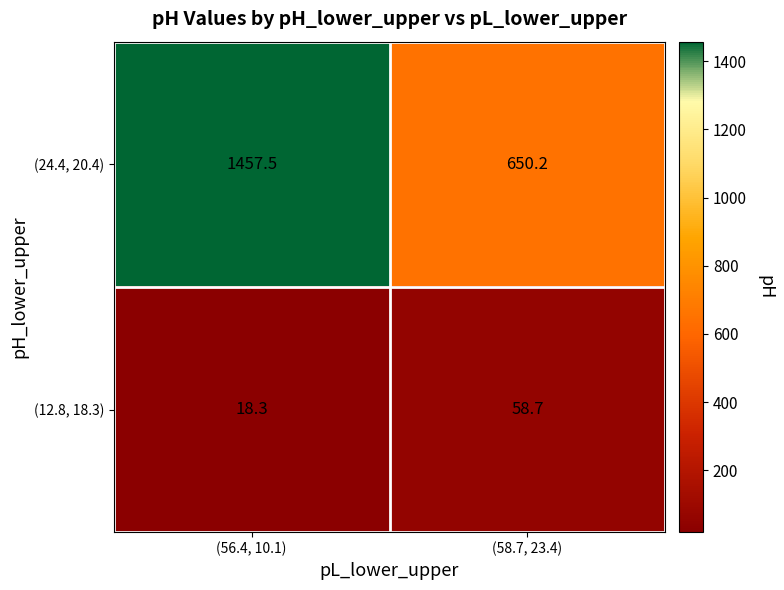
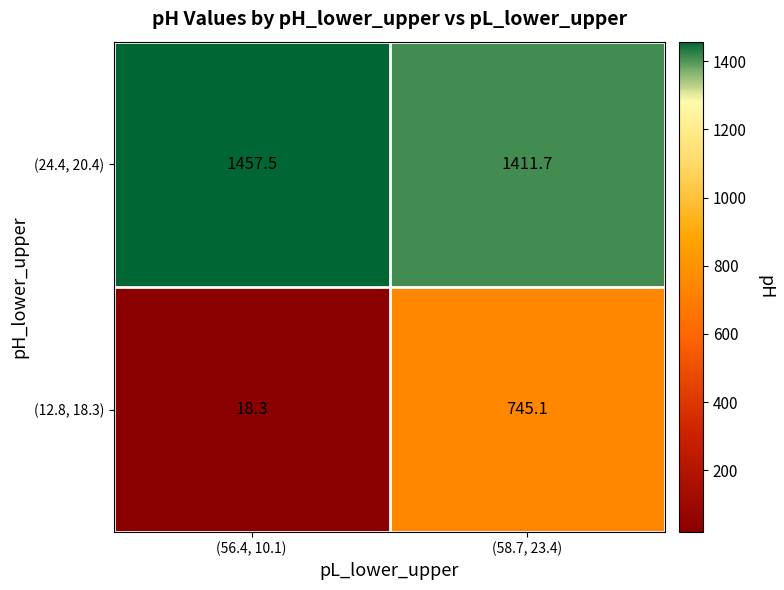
(24.4, 20.4), (58.7, 23.4): 650.2 -> 1411.7
(12.8, 18.3), (58.7, 23.4): 58.7 -> 745.1
